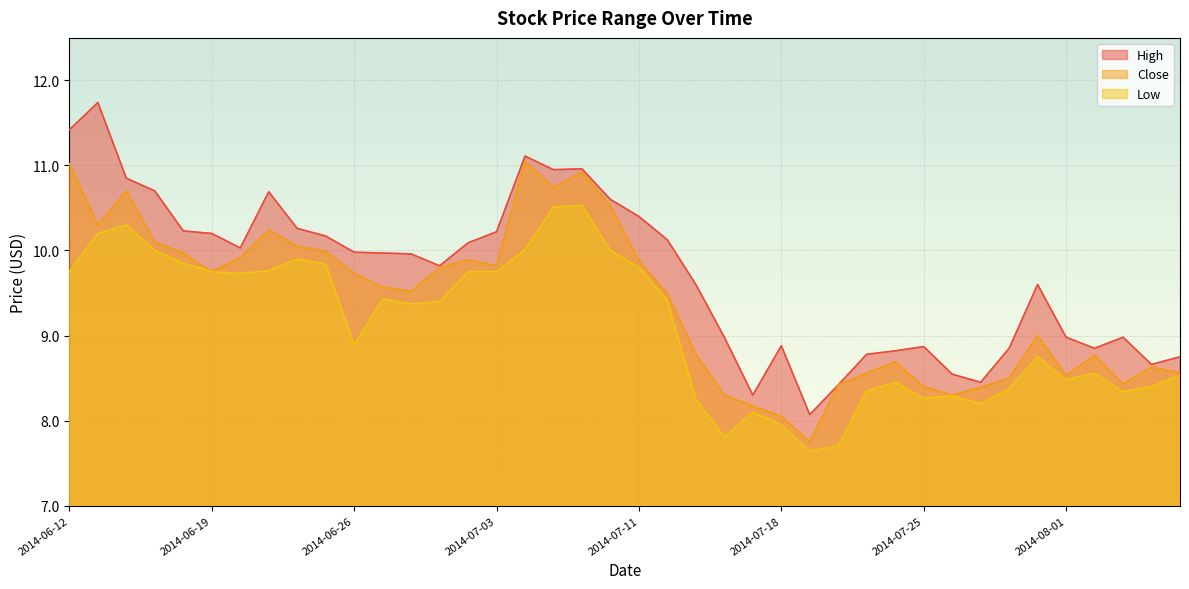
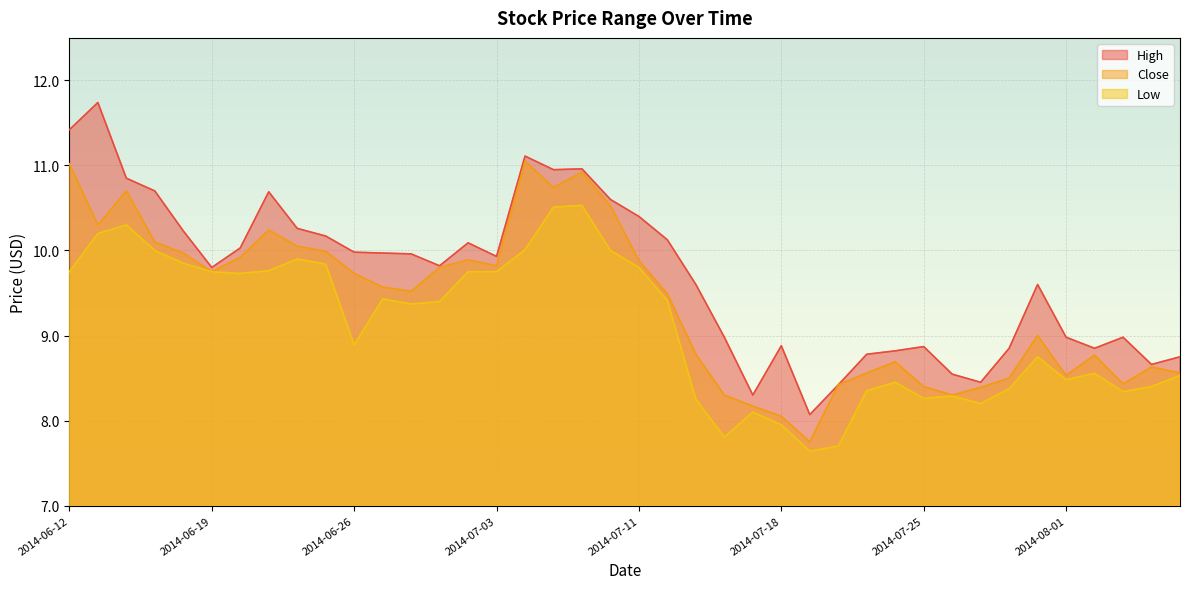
High, 2014-06-19: 10.2 -> 9.8
High, 2014-07-03: 10.2 -> 9.9
